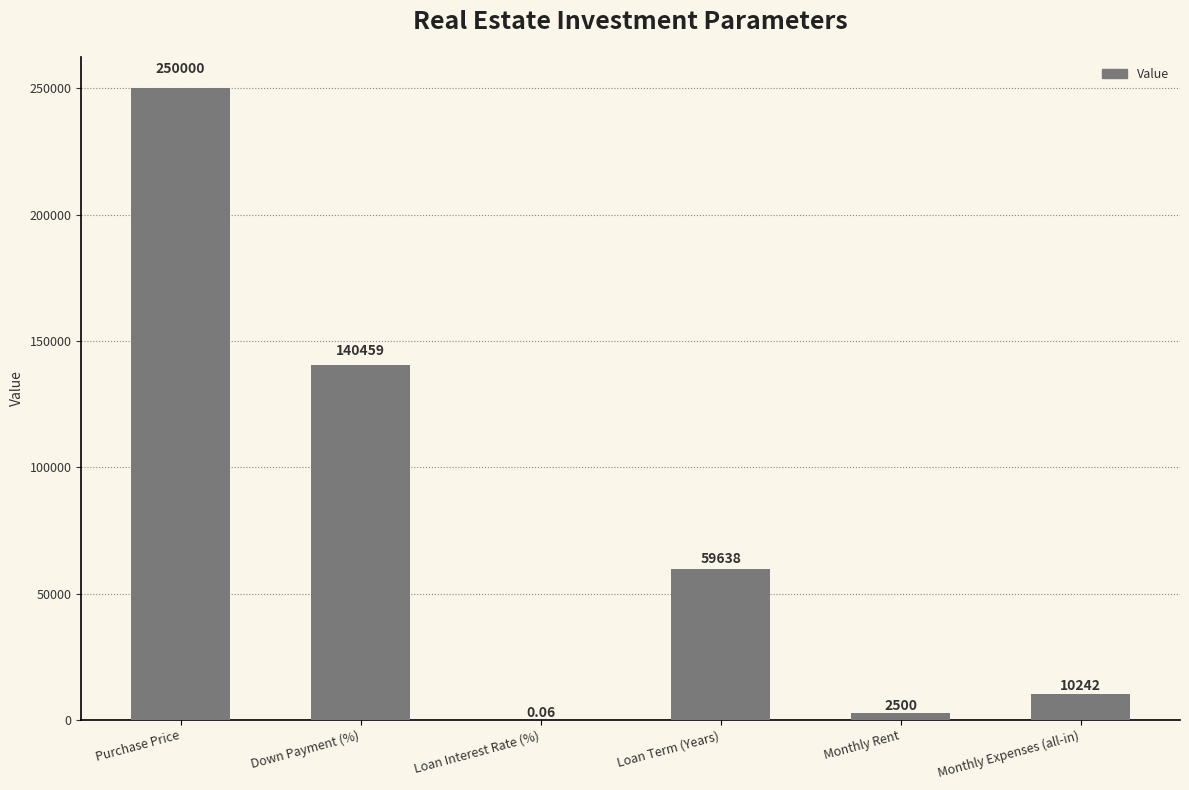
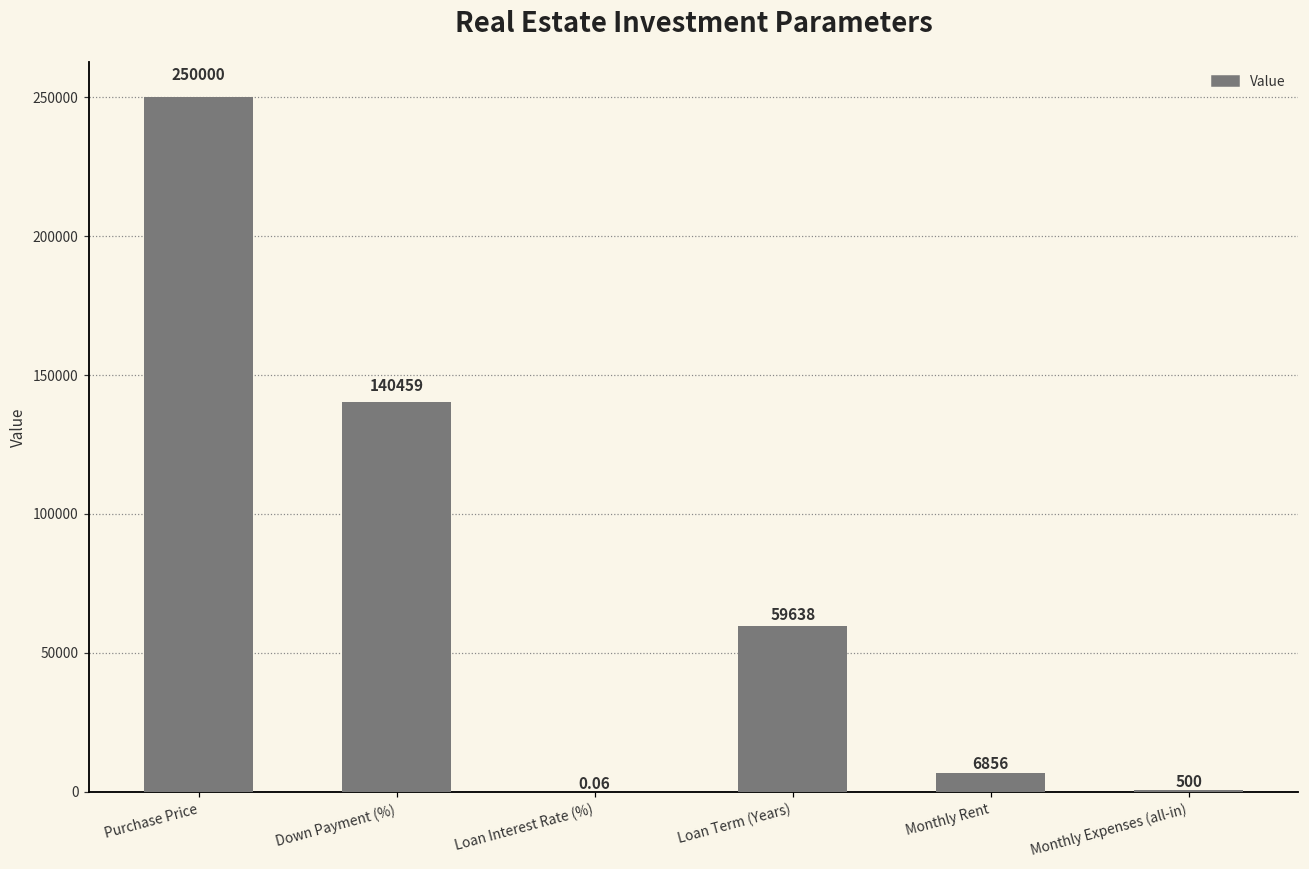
Monthly Rent: 2500 -> 6856
Monthly Expenses (all-in): 10242 -> 500
